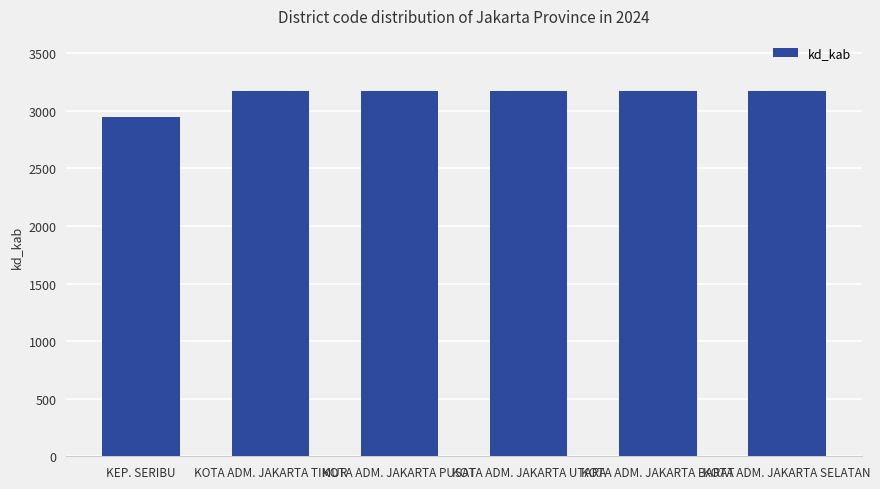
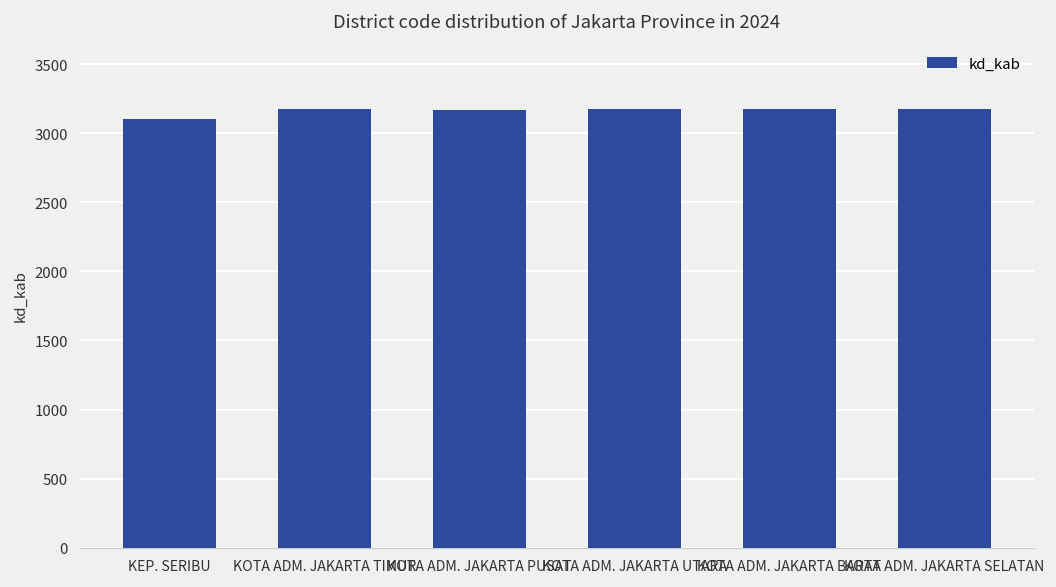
KEP. SERIBU: 2950 -> 3100
